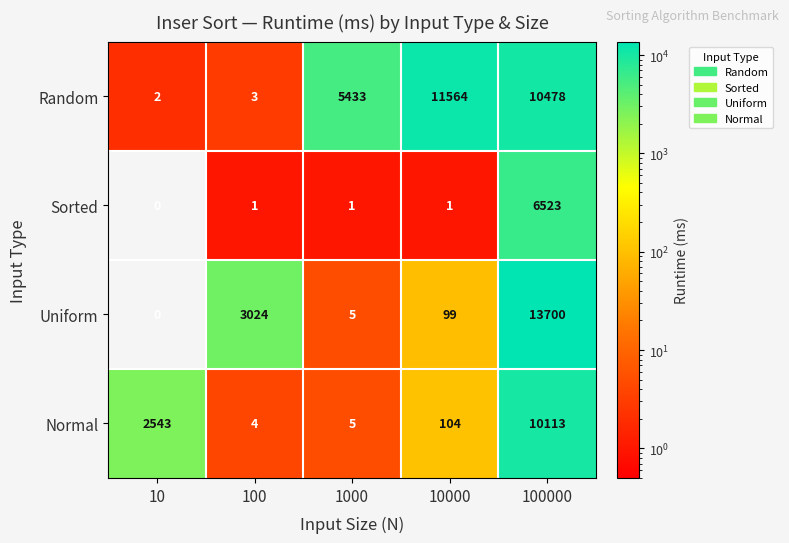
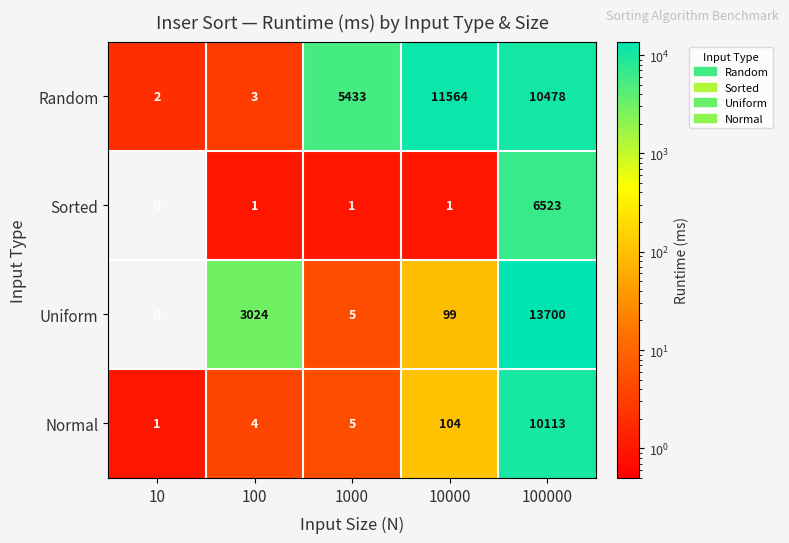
Normal, 10: 2543 -> 1
